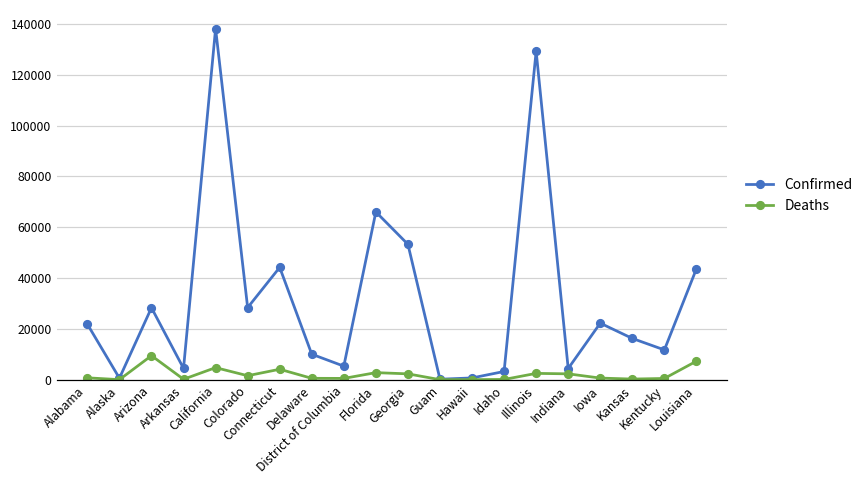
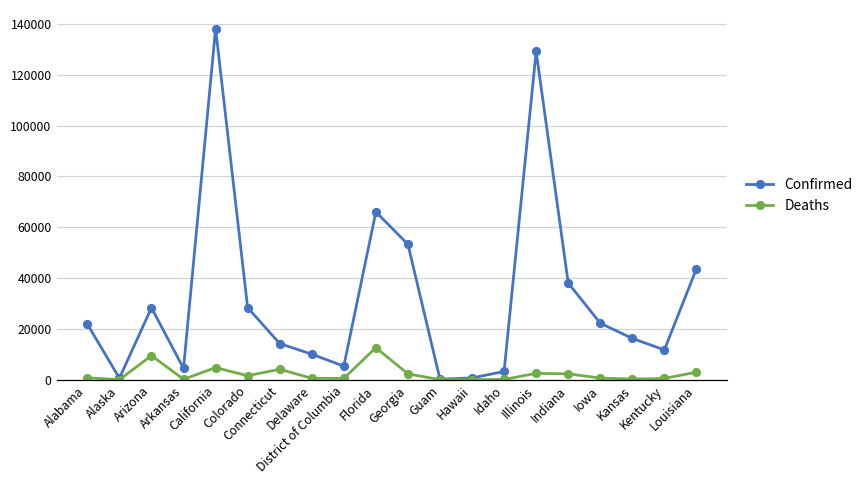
Confirmed, Connecticut: 44000 -> 14000
Deaths, Florida: 3000 -> 13000
Confirmed, Indiana: 4000 -> 38000
Deaths, Louisiana: 7000 -> 3000
